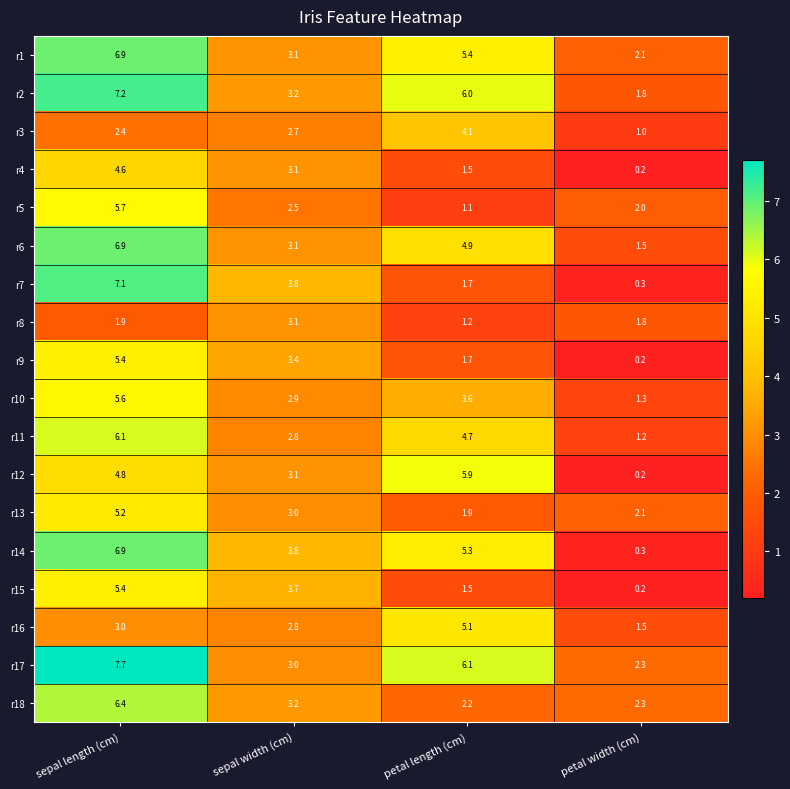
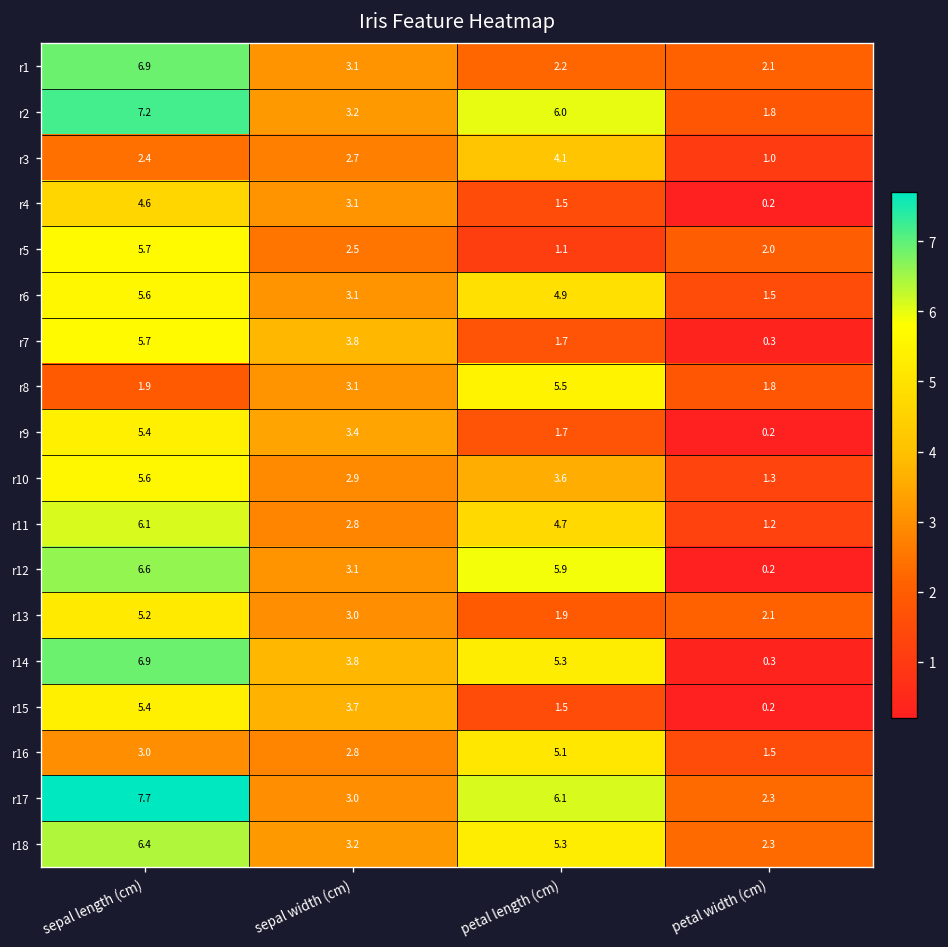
r1, petal length (cm): 5.4 -> 2.2
r6, sepal length (cm): 6.9 -> 5.6
r7, sepal length (cm): 7.1 -> 5.7
r8, petal length (cm): 1.2 -> 5.5
r12, sepal length (cm): 4.8 -> 6.6
r18, petal length (cm): 2.2 -> 5.3
